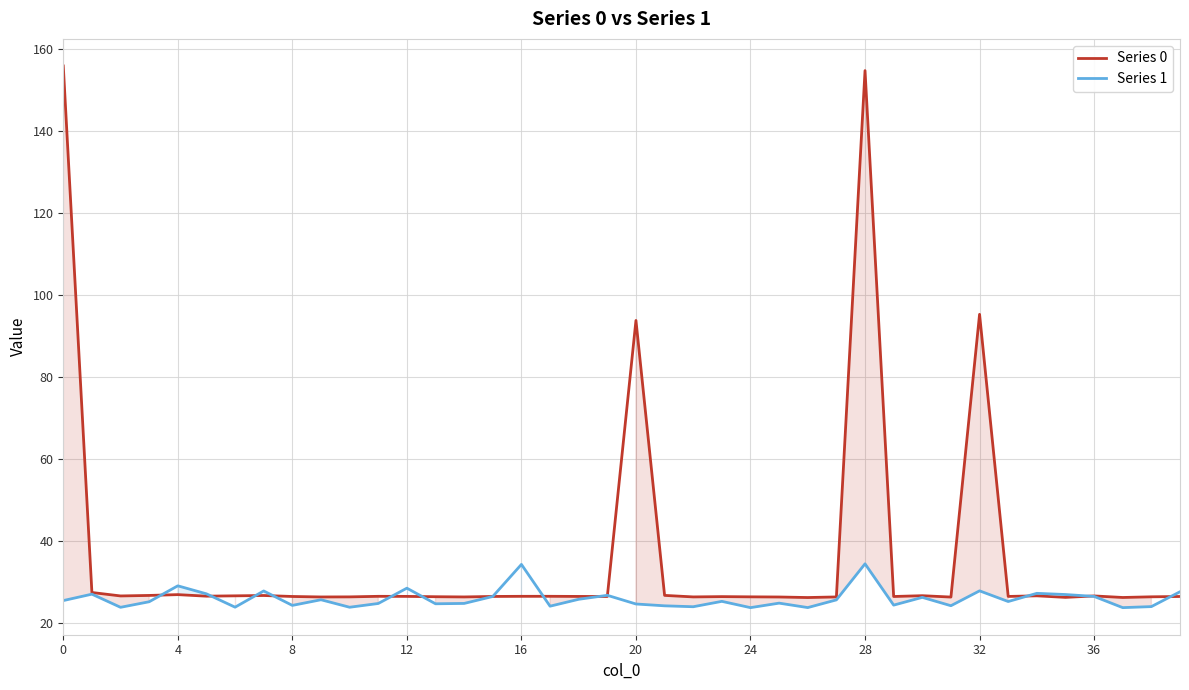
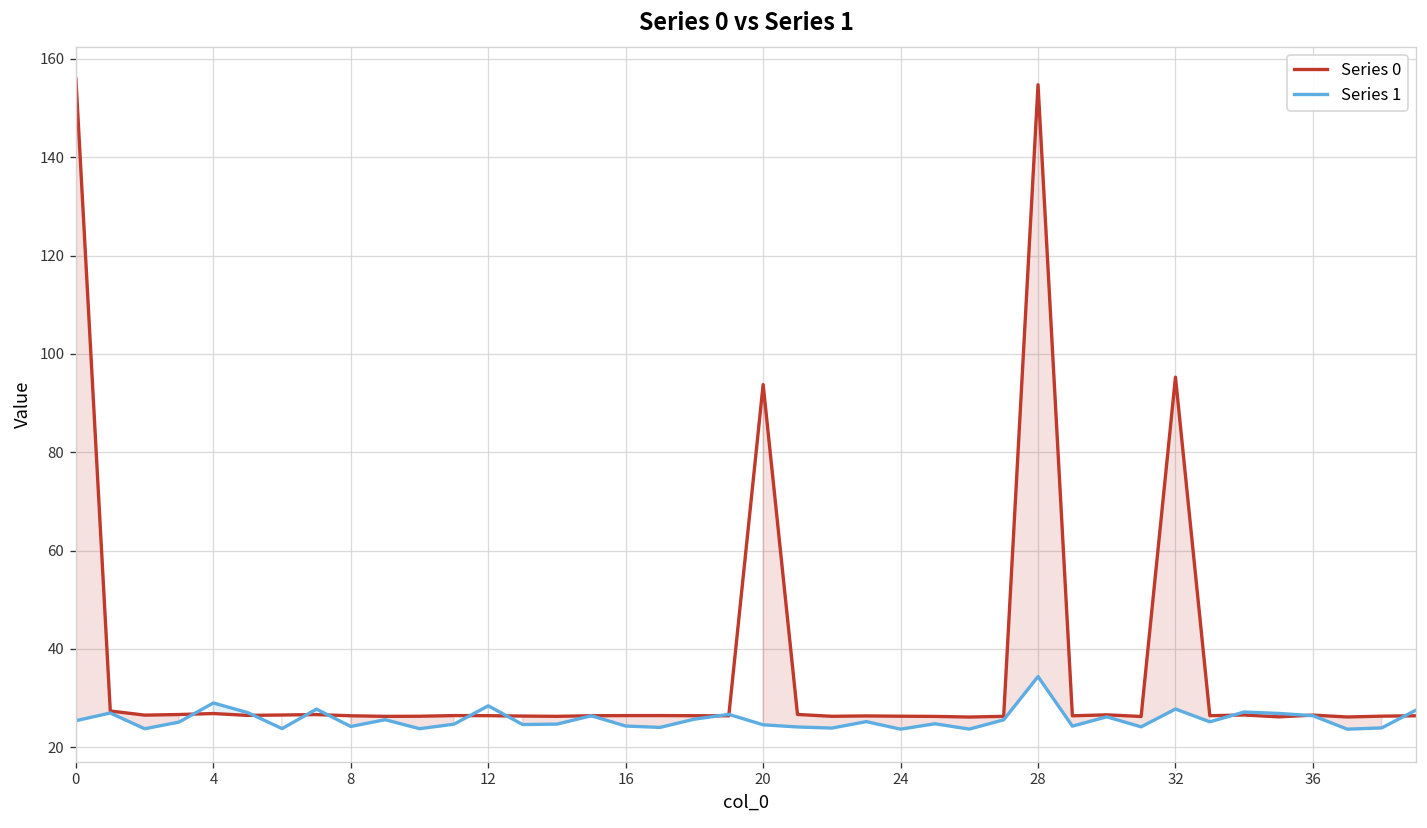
Series 1, 16: 34 -> 24
